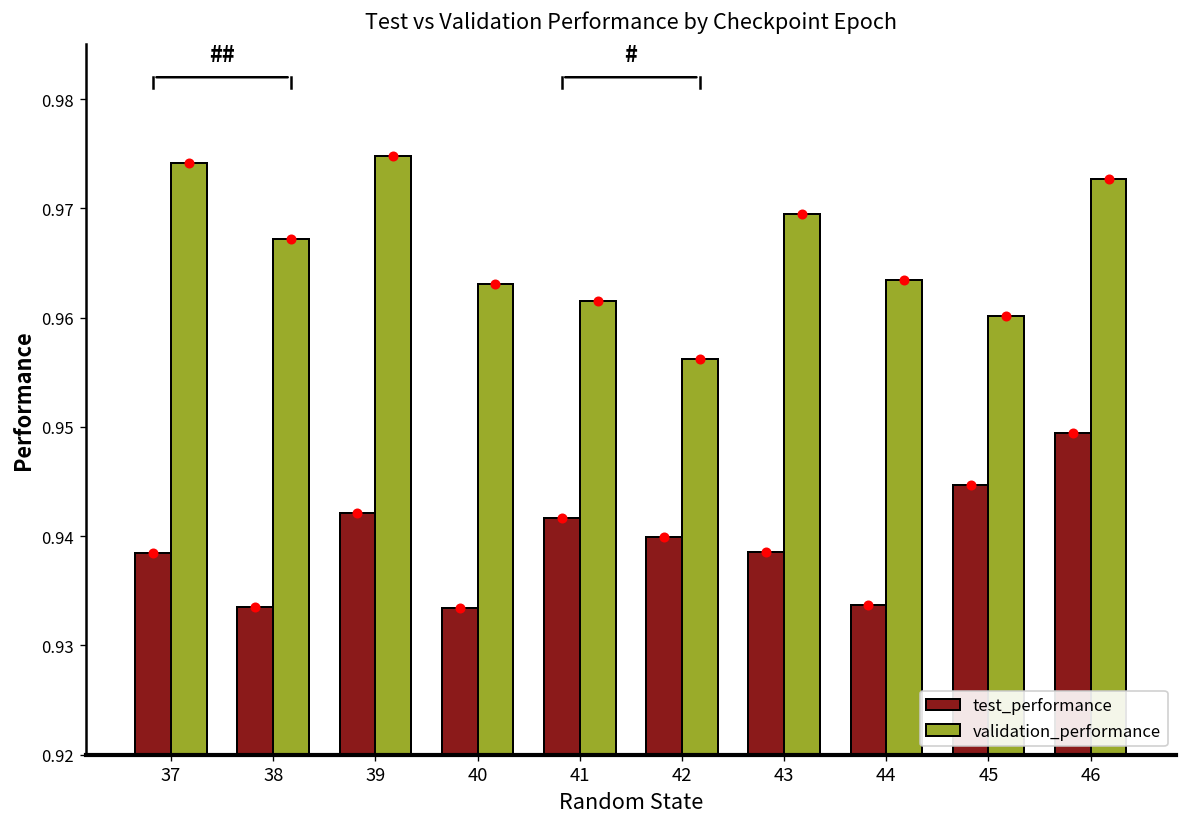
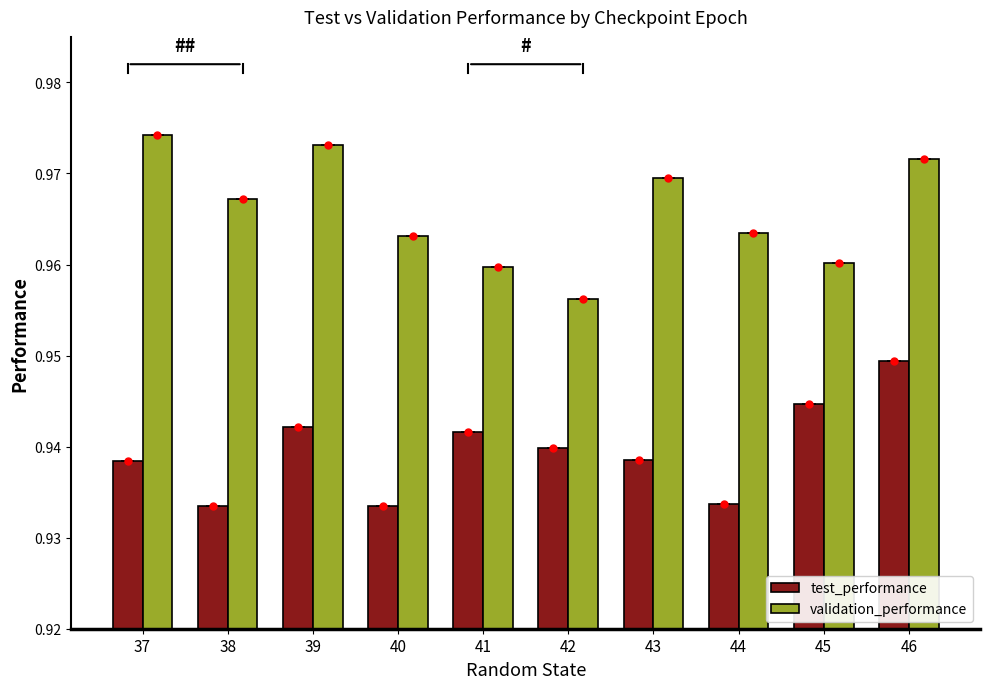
validation_performance, 39: 0.975 -> 0.973
validation_performance, 41: 0.962 -> 0.960
validation_performance, 46: 0.973 -> 0.972
